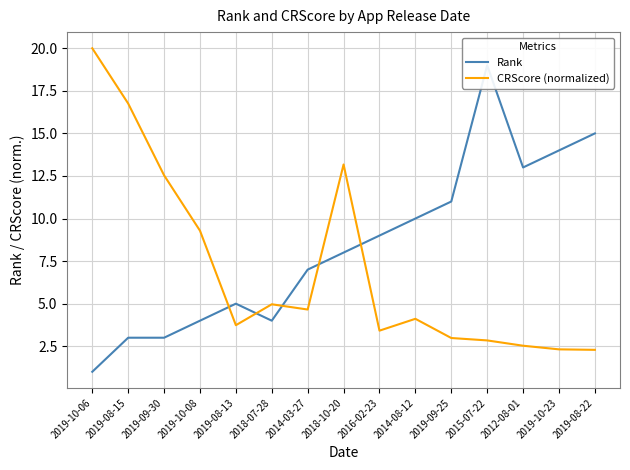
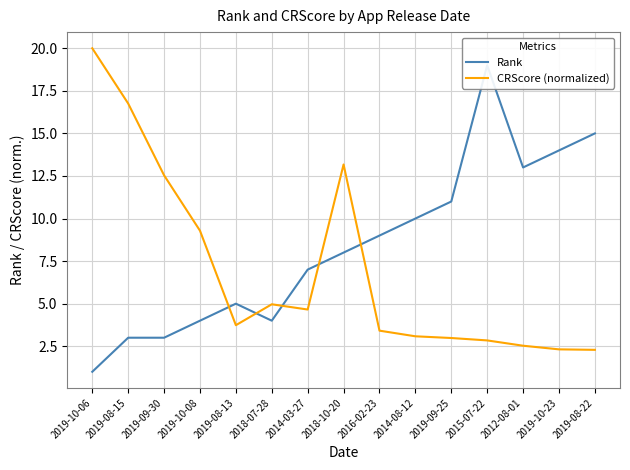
CRScore (normalized), 2014-08-12: 4.1 -> 3.1
